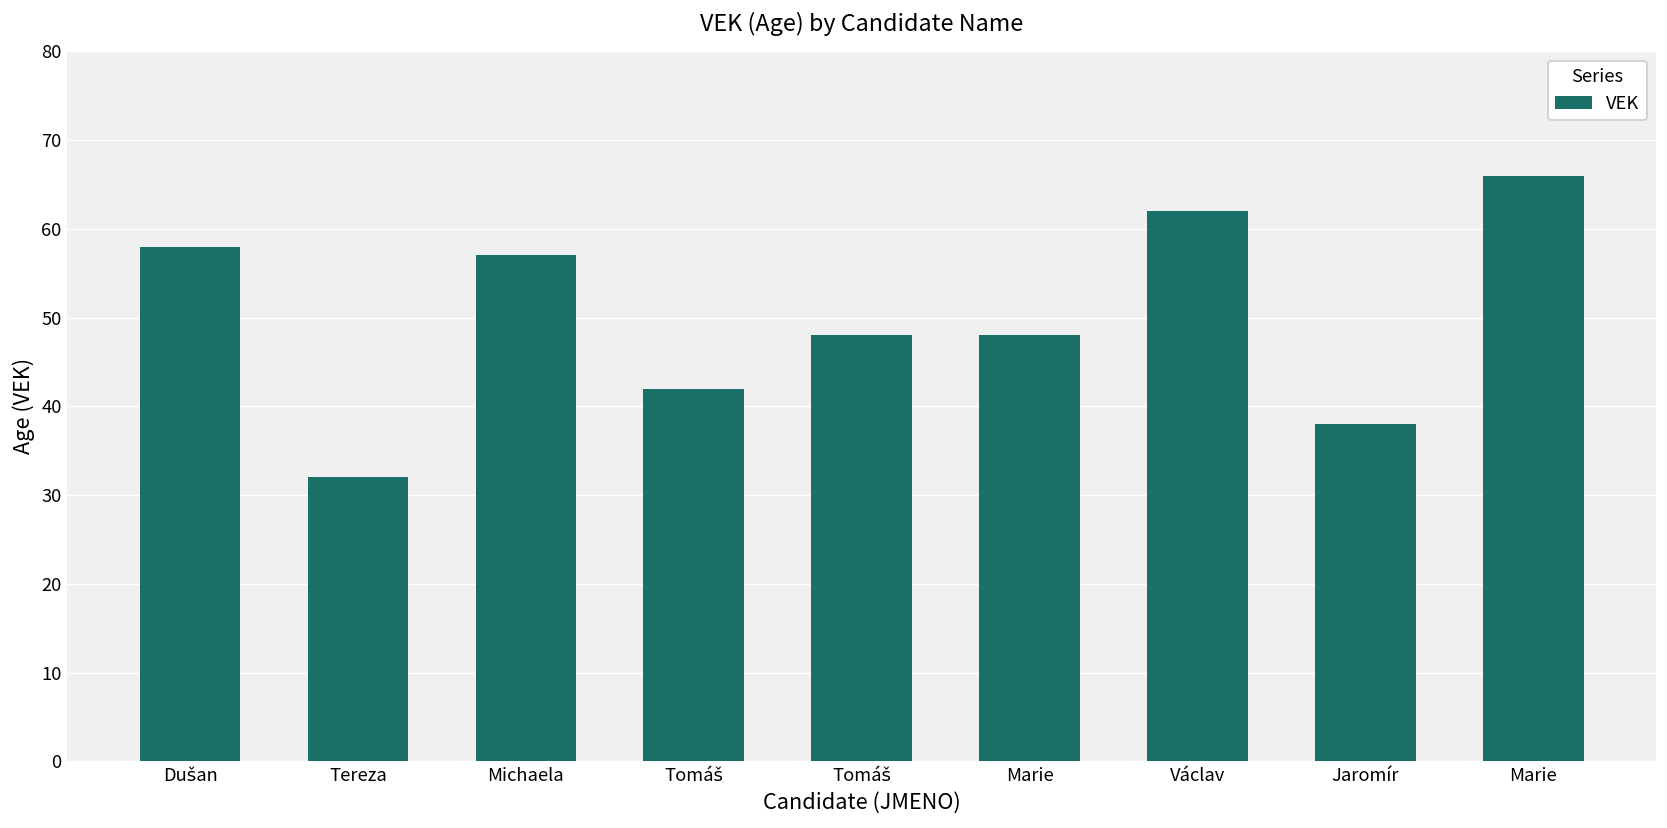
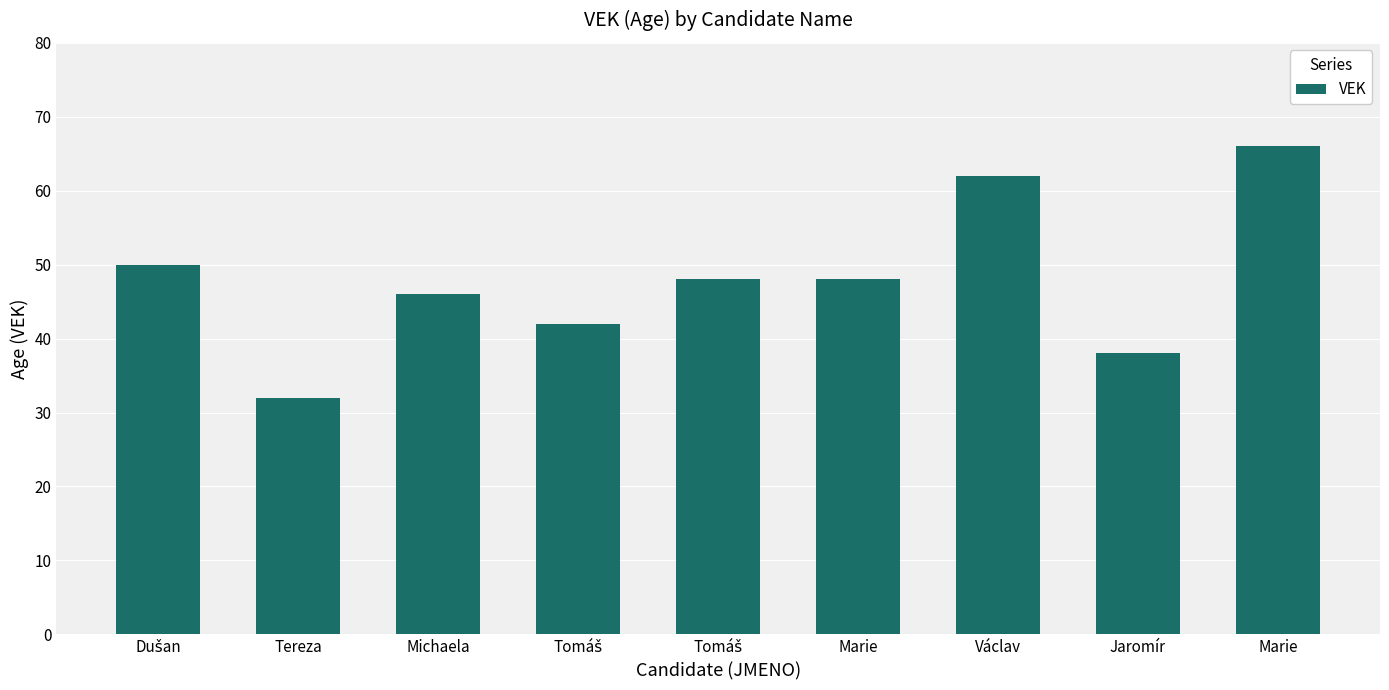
Dušan: 58 -> 50
Michaela: 57 -> 46
